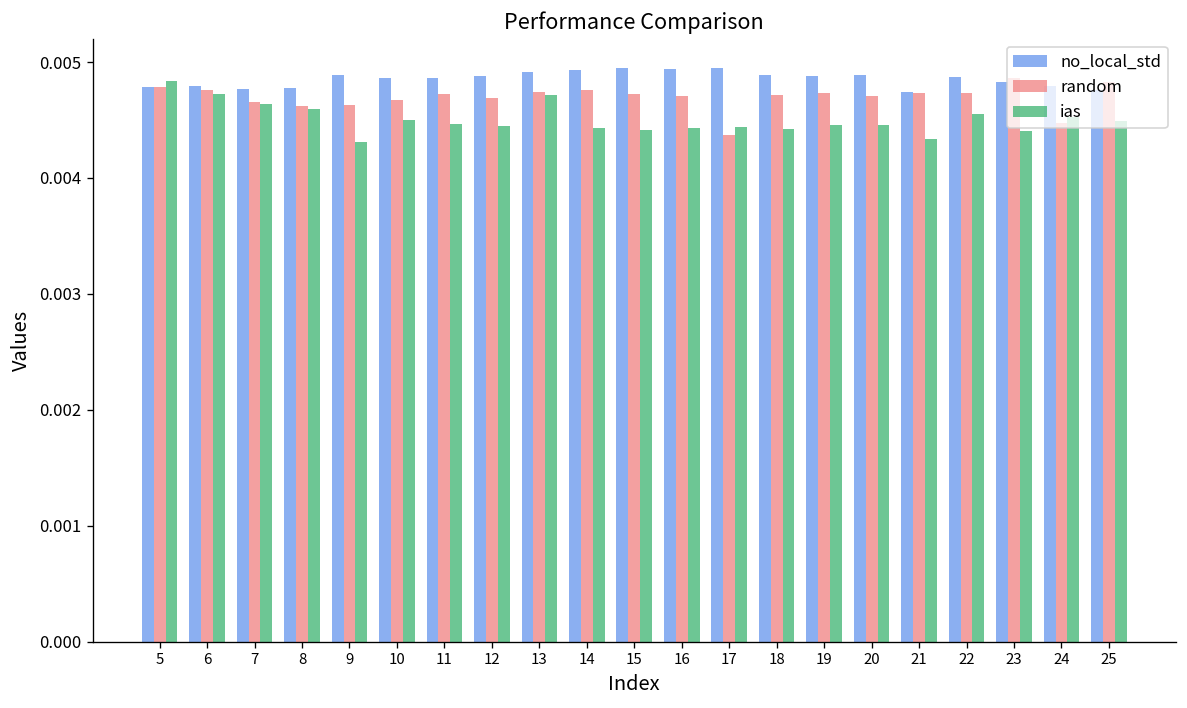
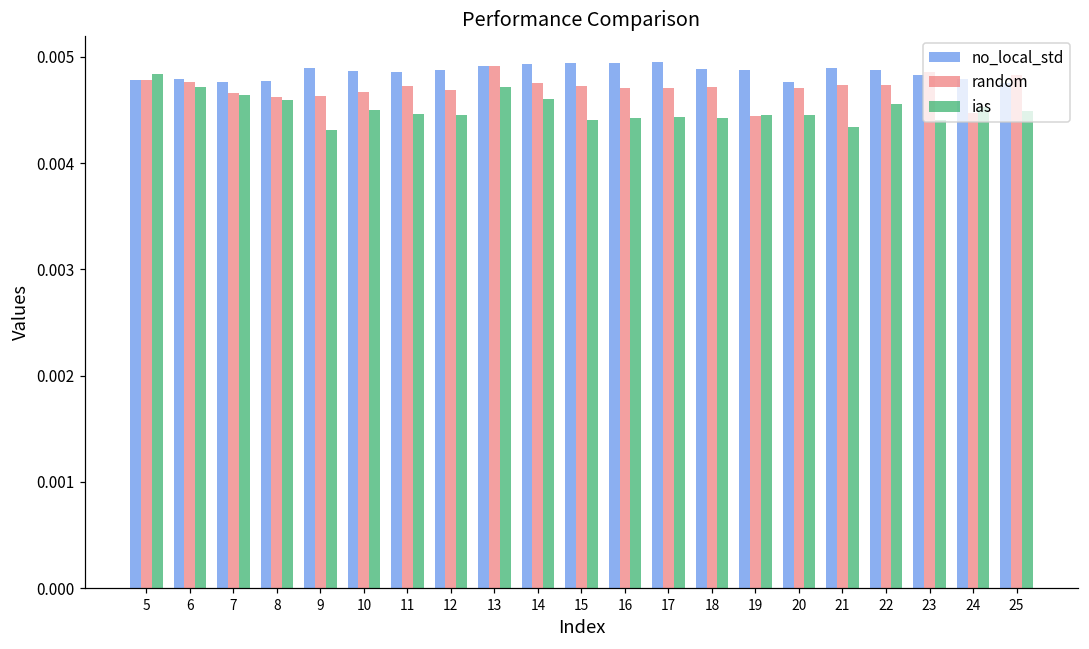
random, 13: 0.0047 -> 0.0049
ias, 14: 0.0044 -> 0.0046
random, 17: 0.0044 -> 0.0047
random, 19: 0.0047 -> 0.0044
no_local_std, 20: 0.0049 -> 0.0048
no_local_std, 21: 0.0047 -> 0.0049
